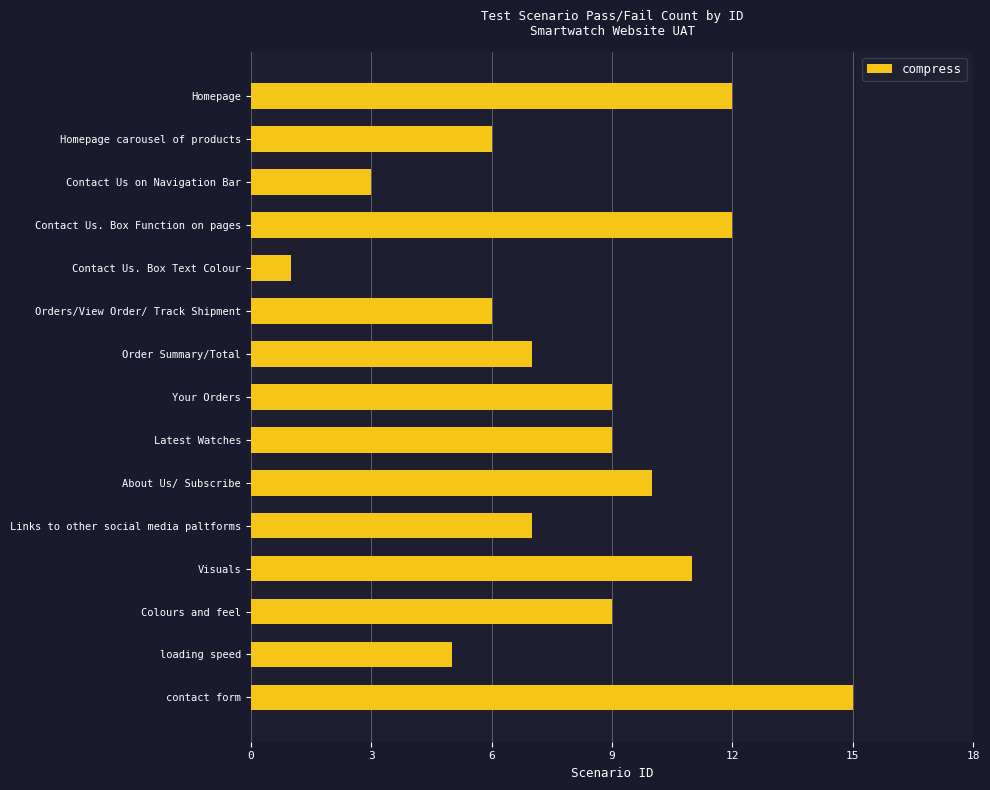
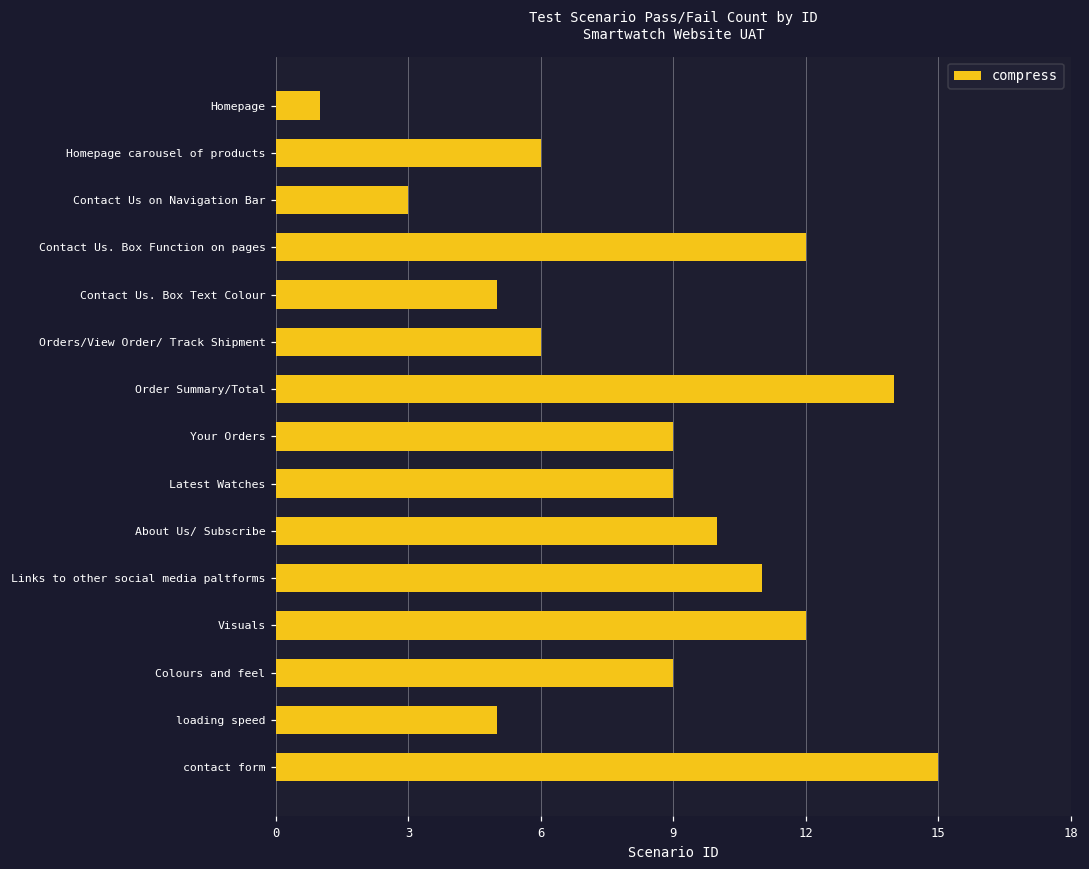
Homepage: 12 -> 1
Contact Us. Box Text Colour: 1 -> 5
Order Summary/Total: 7 -> 14
Links to other social media paltforms: 7 -> 11
Visuals: 11 -> 12
